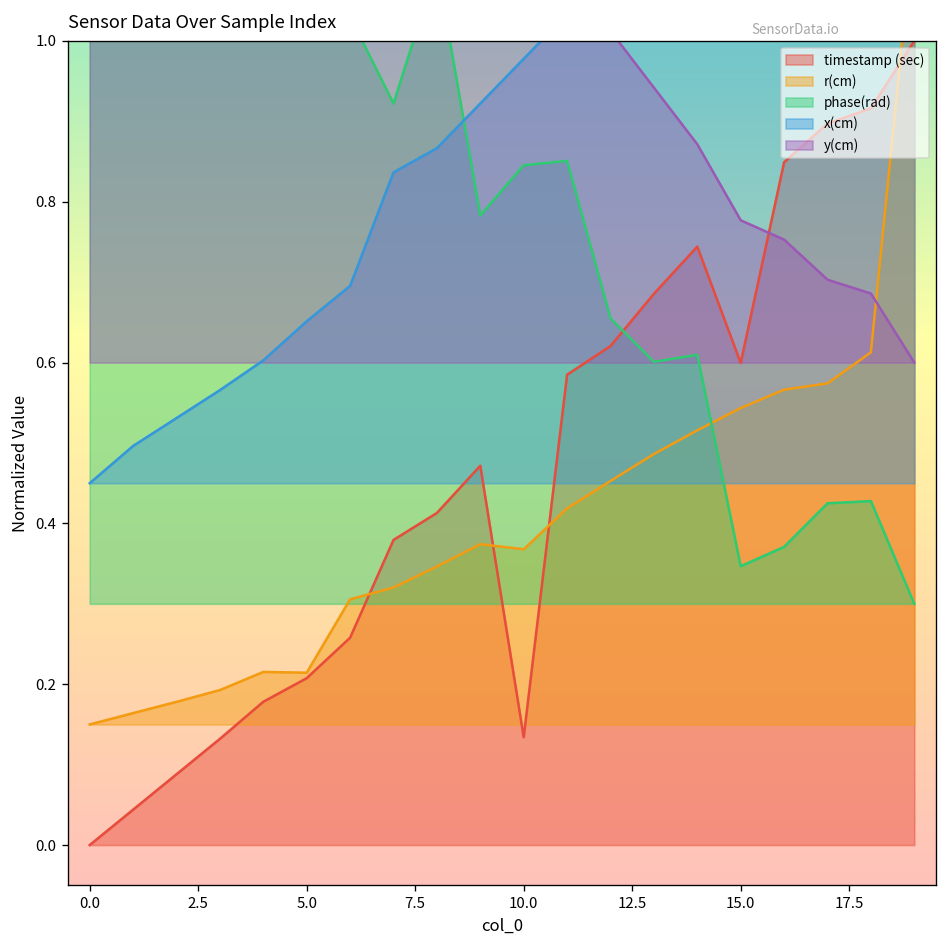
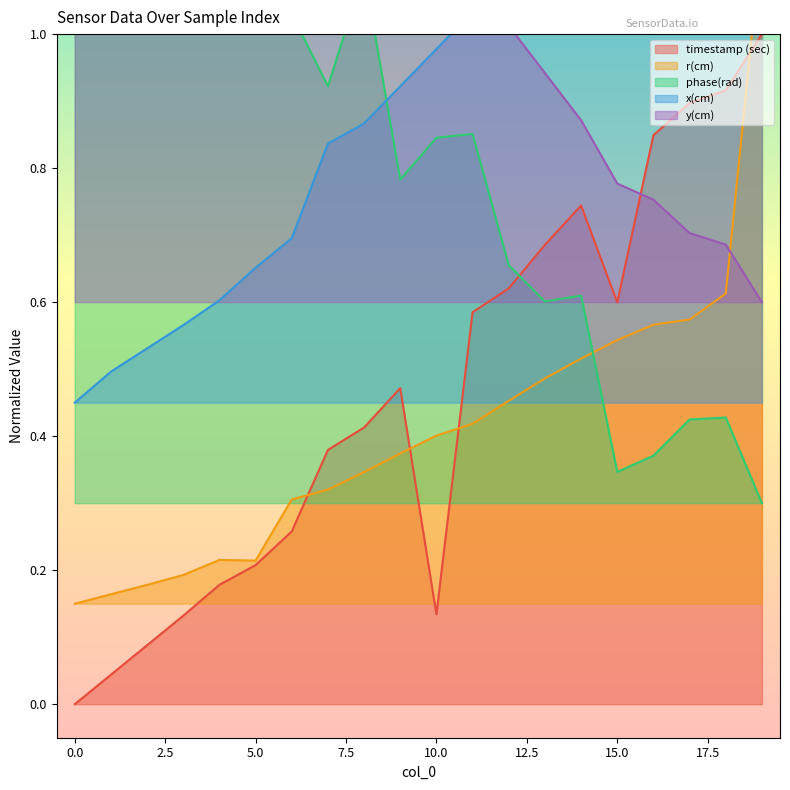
r(cm), 10.0: 0.37 -> 0.40
